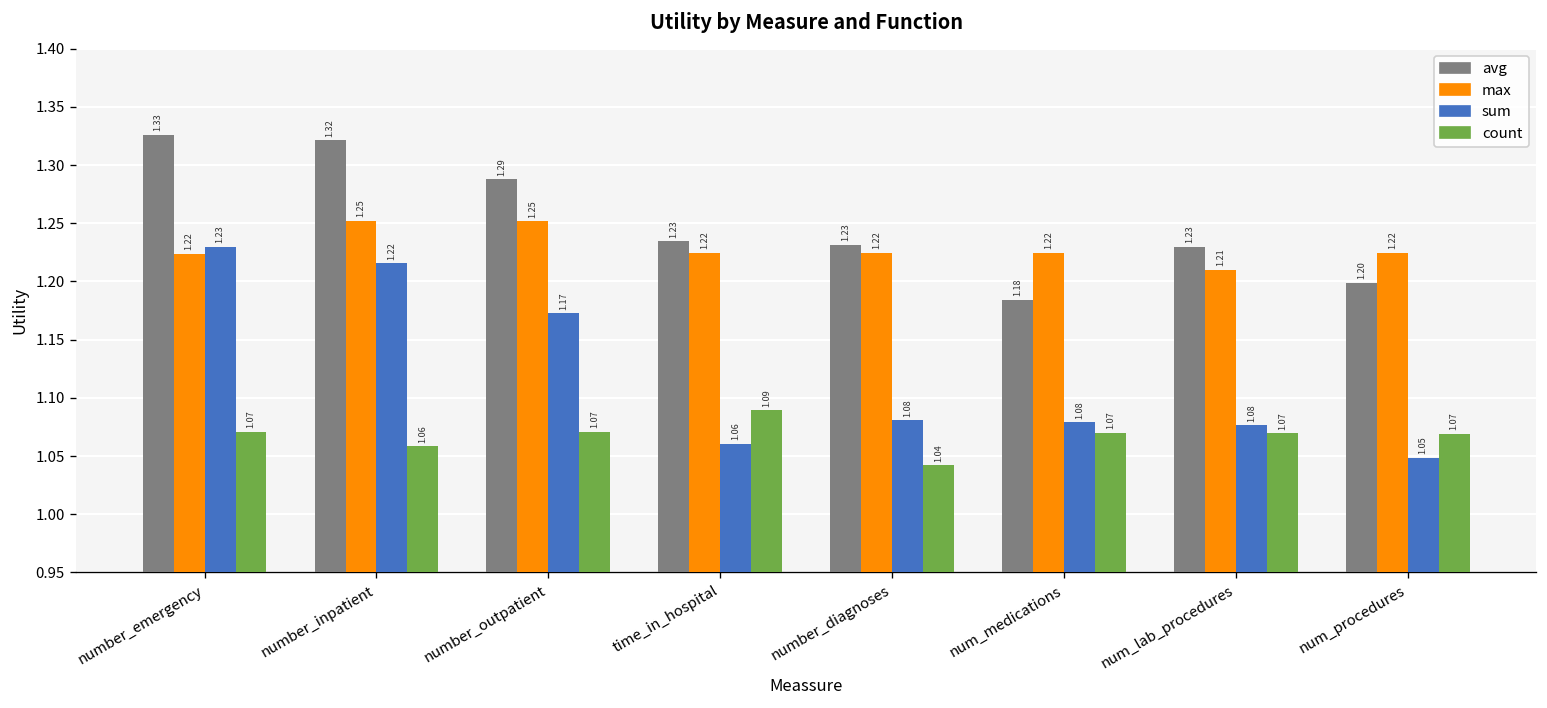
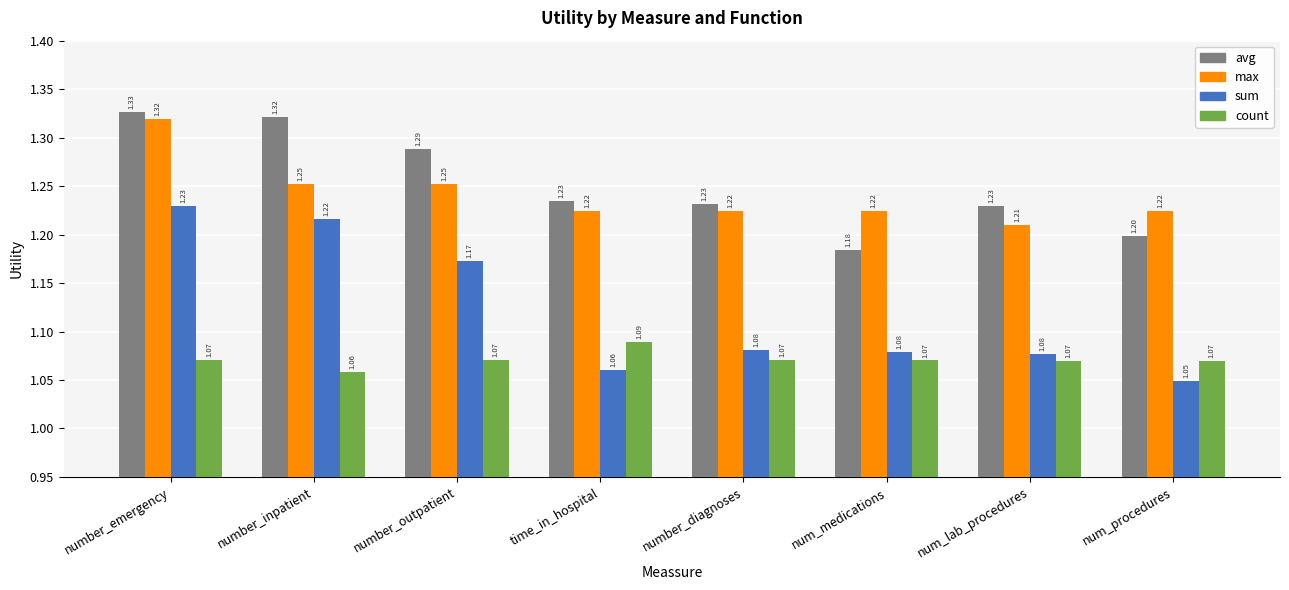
max, number_emergency: 1.22 -> 1.32
count, number_diagnoses: 1.04 -> 1.07
